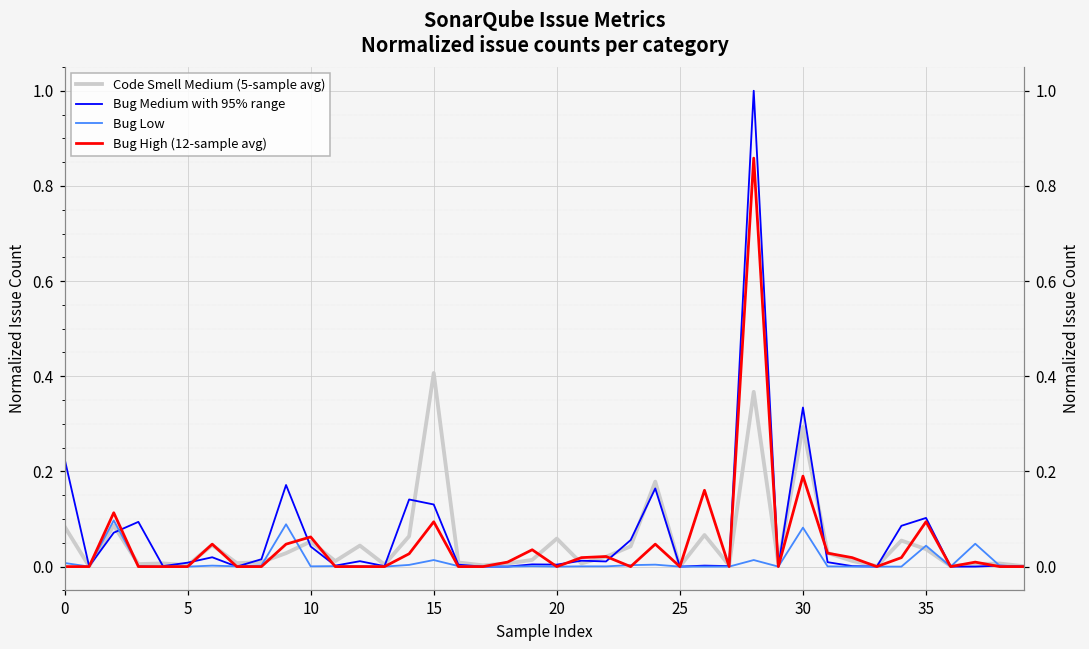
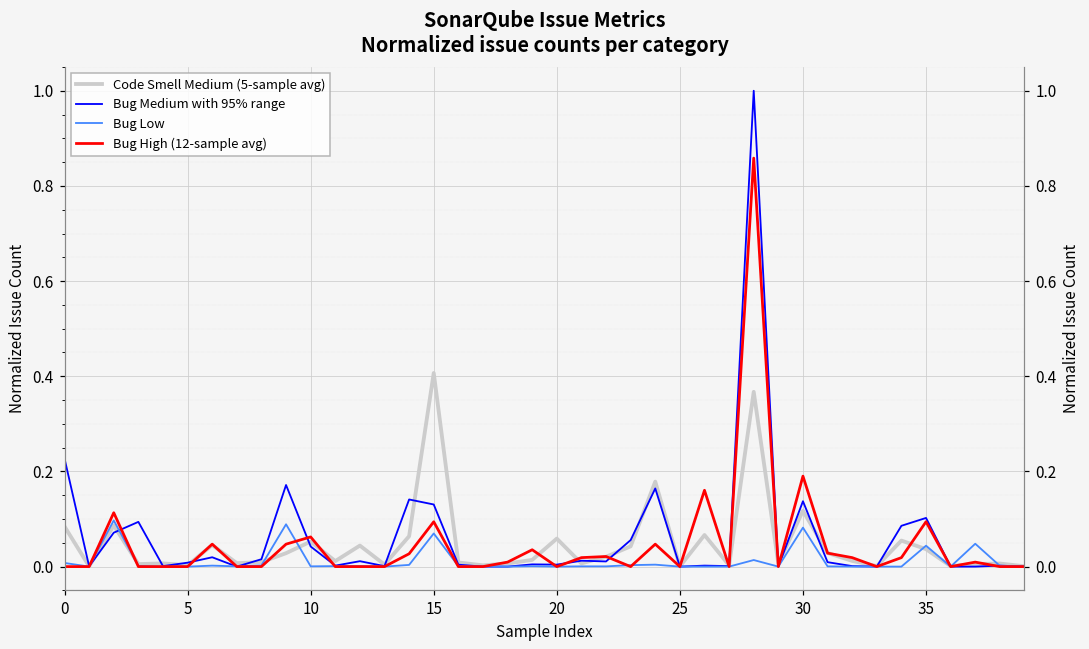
Bug Low, 15: 0.01 -> 0.07
Code Smell Medium (5-sample avg), 30: 0.29 -> 0.12
Bug Medium with 95% range, 30: 0.33 -> 0.14
